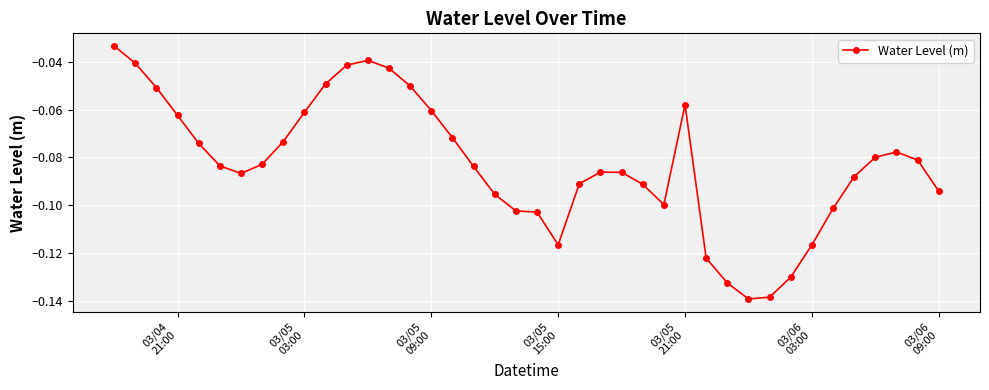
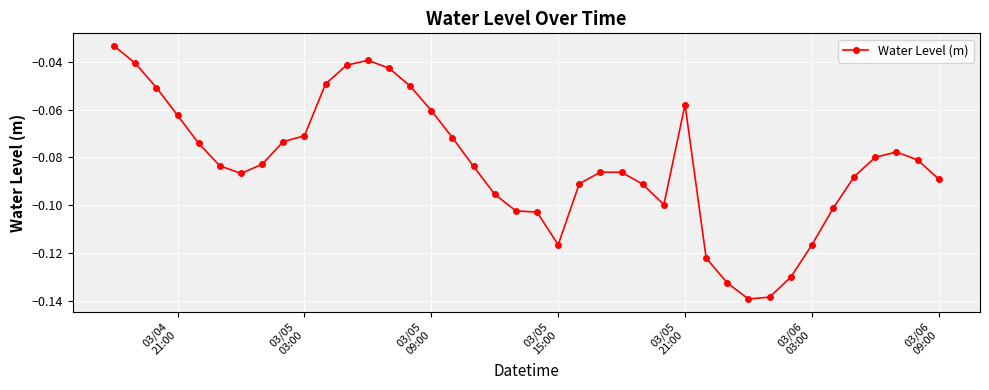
03/05 03:00: -0.061 -> -0.071
03/06 09:00: -0.094 -> -0.089
